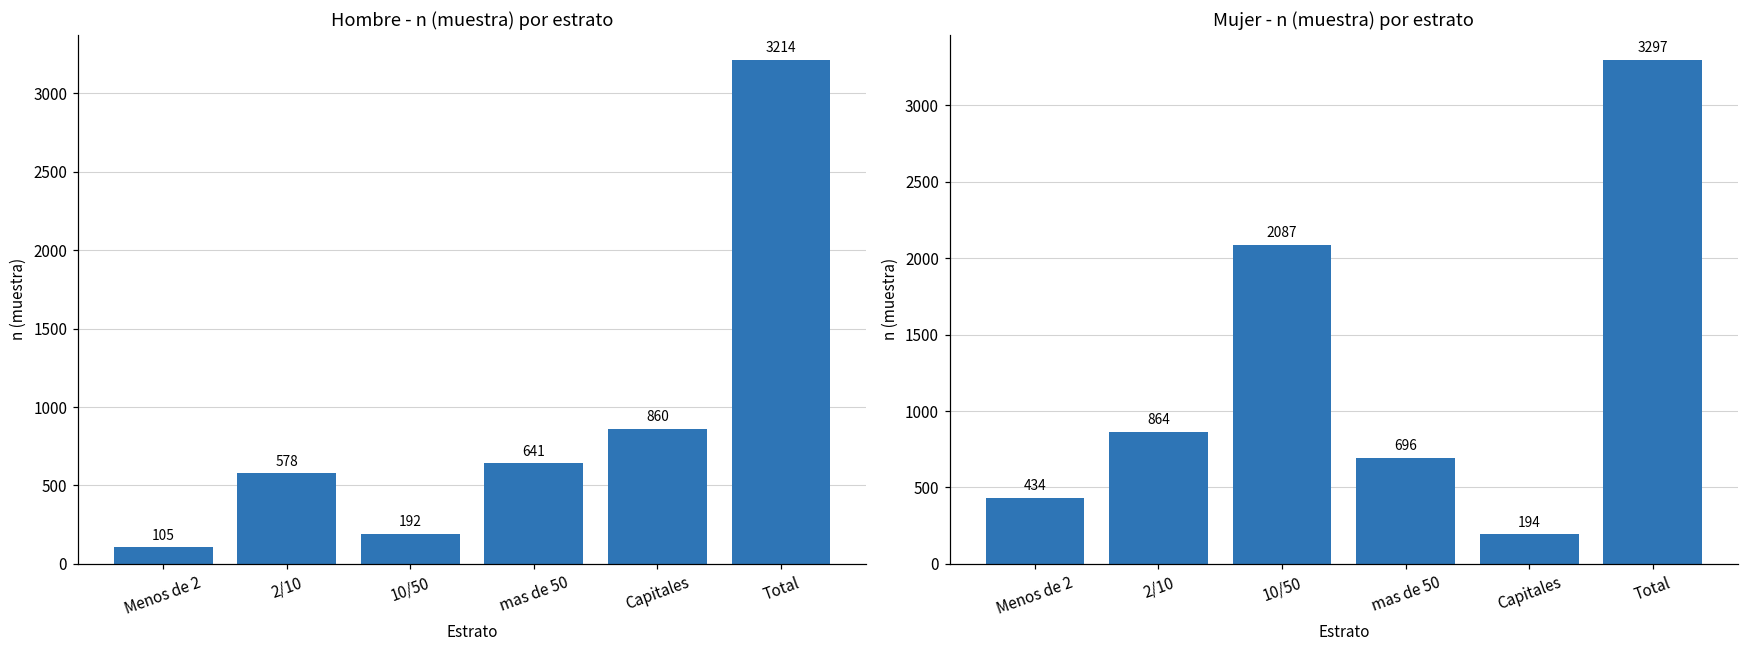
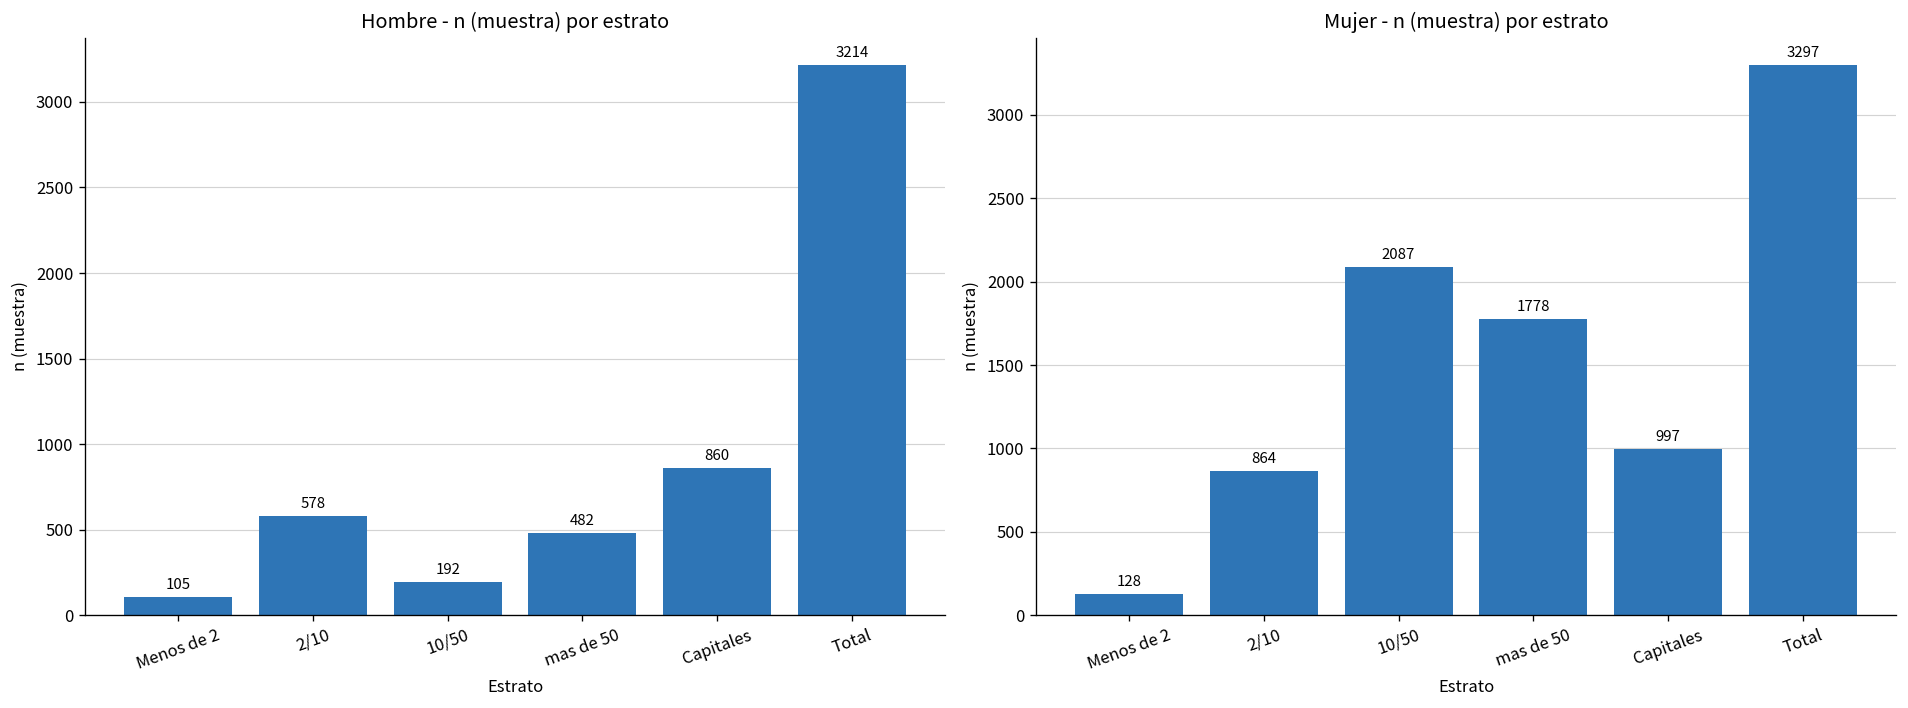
Hombre - n (muestra) por estrato, mas de 50: 641 -> 482
Mujer - n (muestra) por estrato, Menos de 2: 434 -> 128
Mujer - n (muestra) por estrato, mas de 50: 696 -> 1778
Mujer - n (muestra) por estrato, Capitales: 194 -> 997
